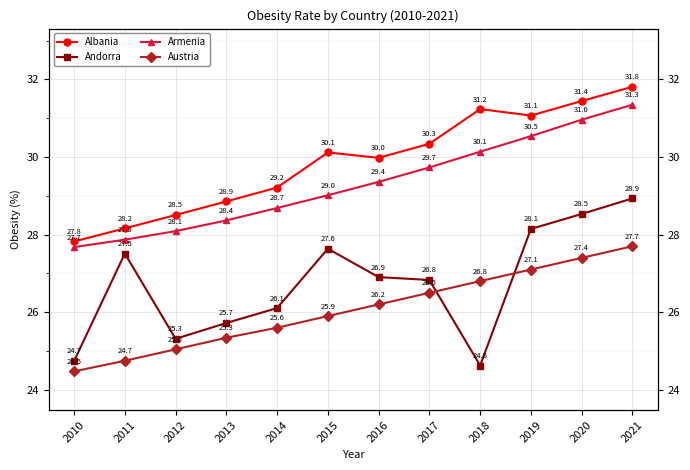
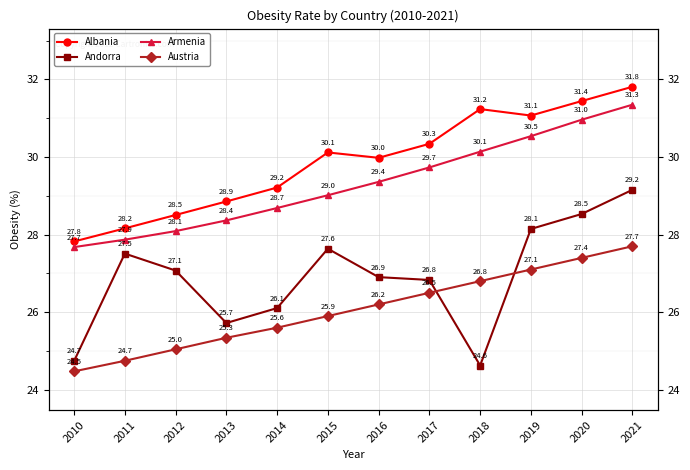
Andorra, 2012: 25.3 -> 27.1
Andorra, 2021: 28.9 -> 29.2
